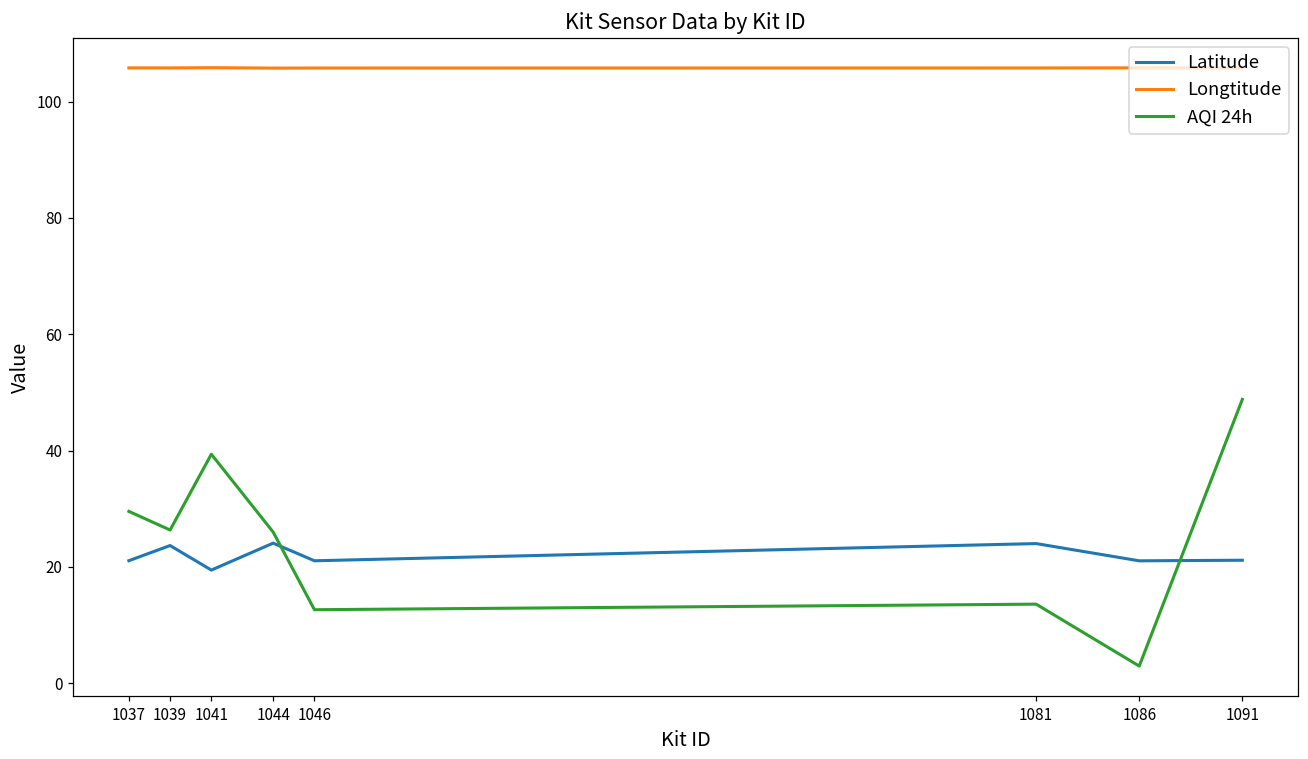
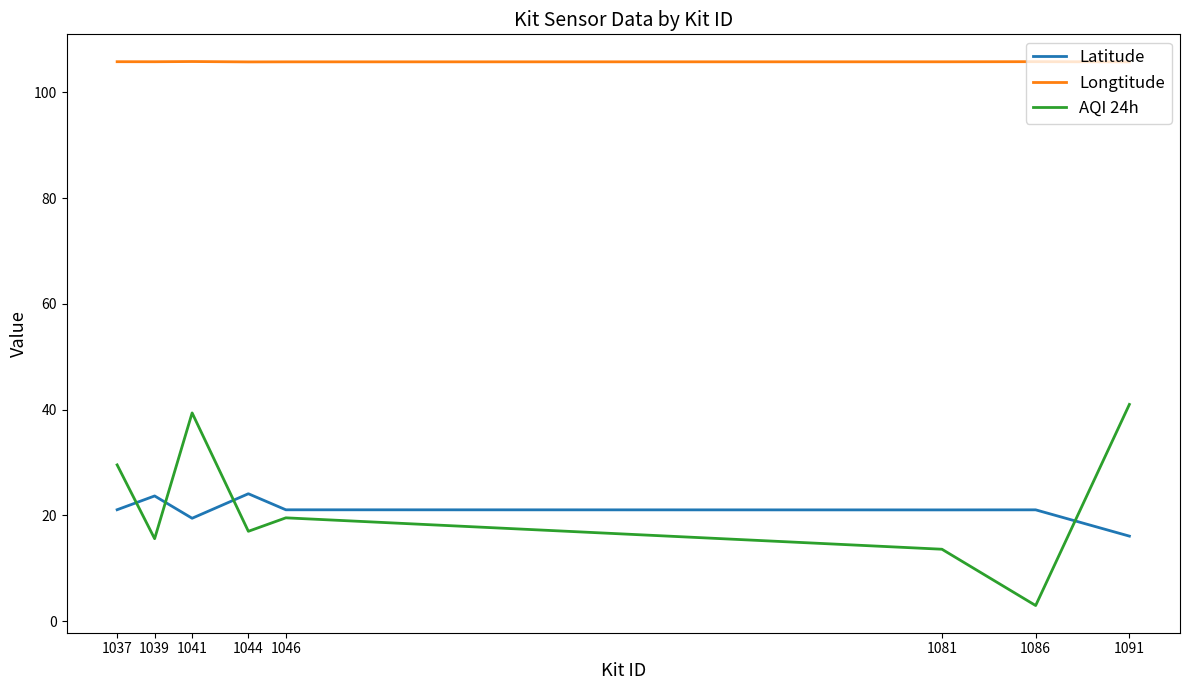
AQI 24h, 1039: 26 -> 16
AQI 24h, 1044: 26 -> 17
AQI 24h, 1046: 13 -> 20
Latitude, 1081: 24 -> 21
Latitude, 1091: 21 -> 16
AQI 24h, 1091: 49 -> 41
